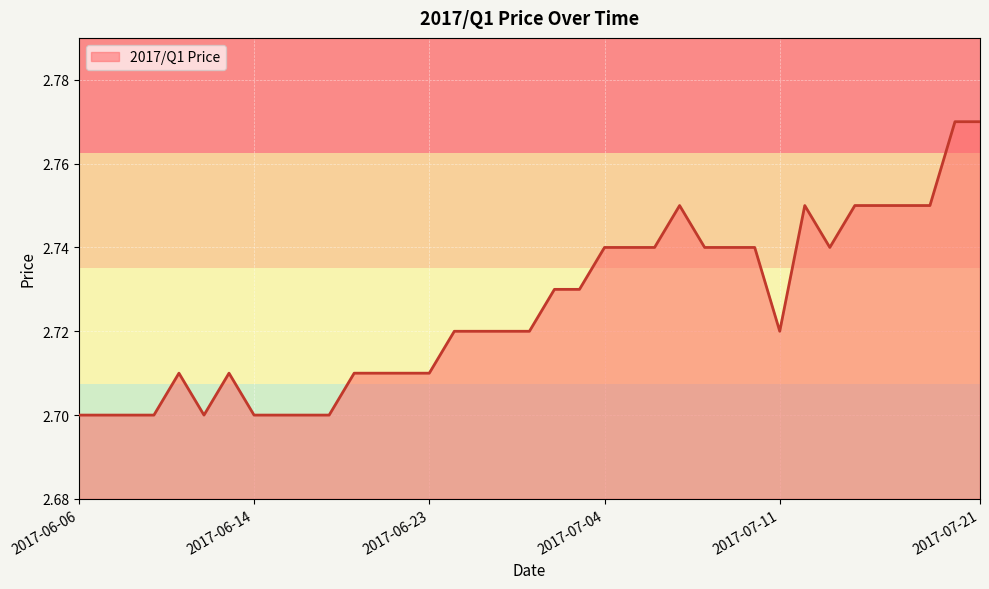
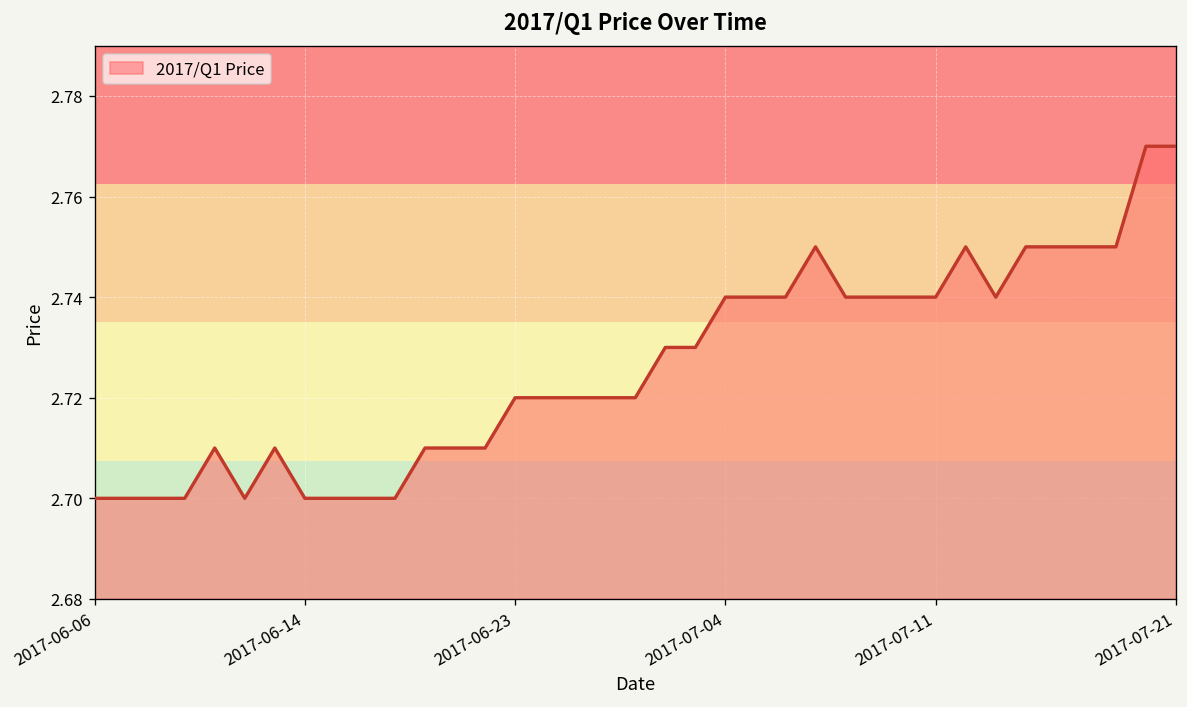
2017-06-23: 2.71 -> 2.72
2017-07-11: 2.72 -> 2.74
